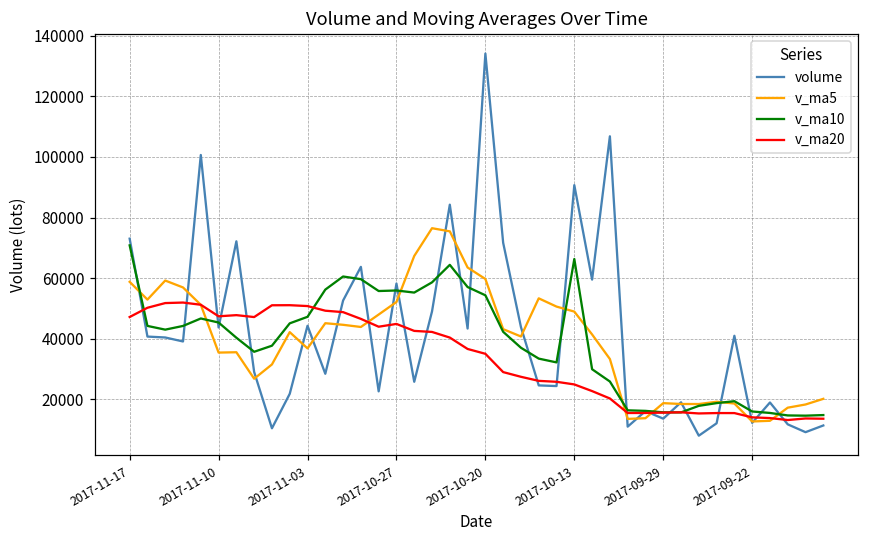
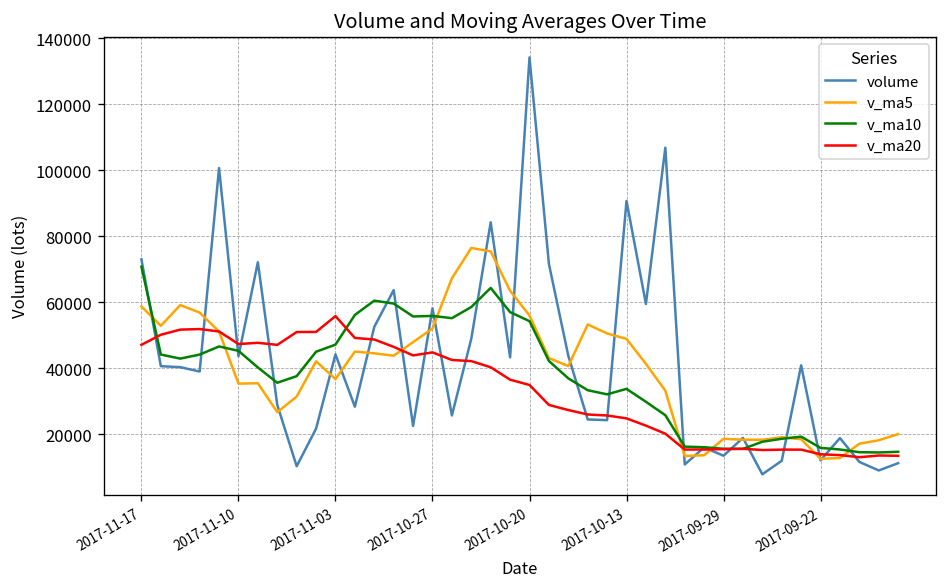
v_ma20, 2017-11-03: 51000 -> 56000
v_ma5, 2017-10-20: 60000 -> 56000
v_ma10, 2017-10-13: 66000 -> 34000
